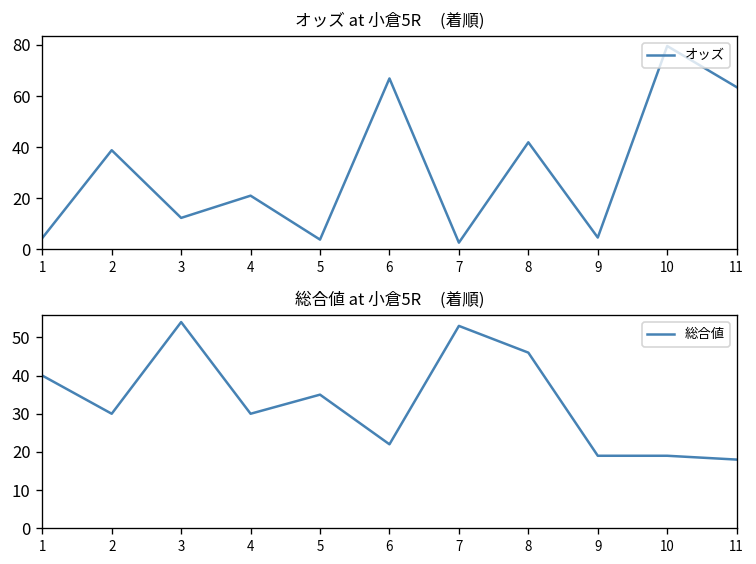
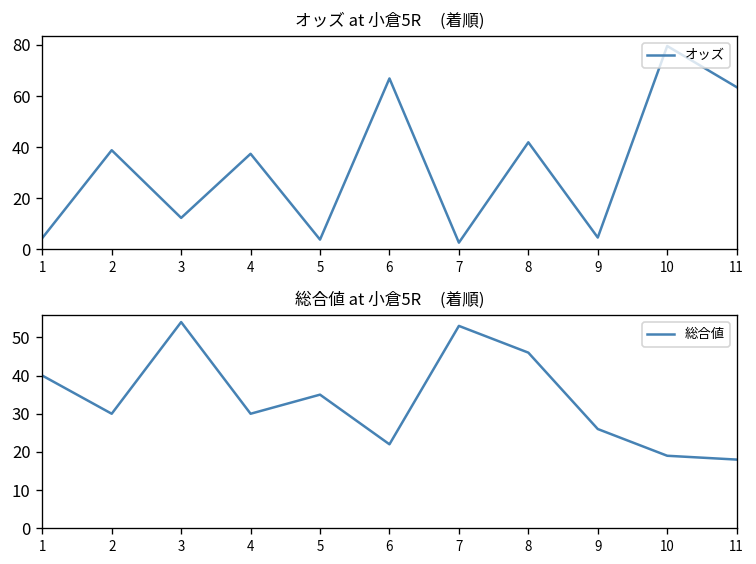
オッズ at 小倉5R (着順), 4: 21 -> 37
総合値 at 小倉5R (着順), 9: 19 -> 26
